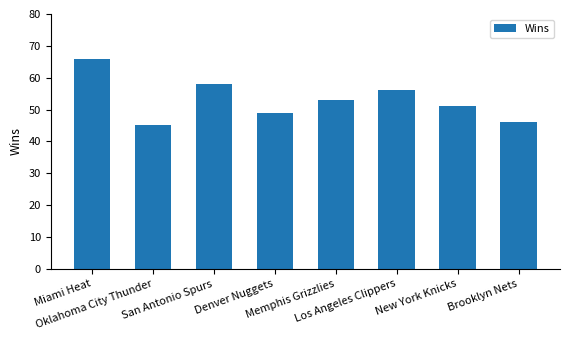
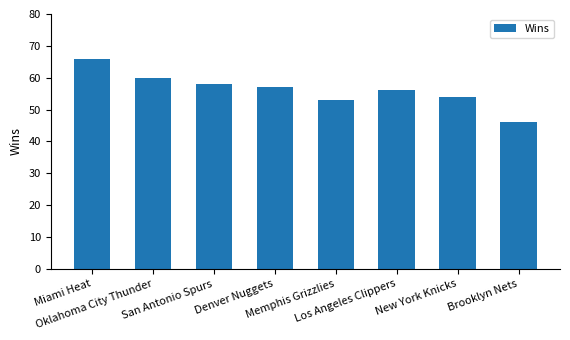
Oklahoma City Thunder: 45 -> 60
Denver Nuggets: 49 -> 57
New York Knicks: 51 -> 54
